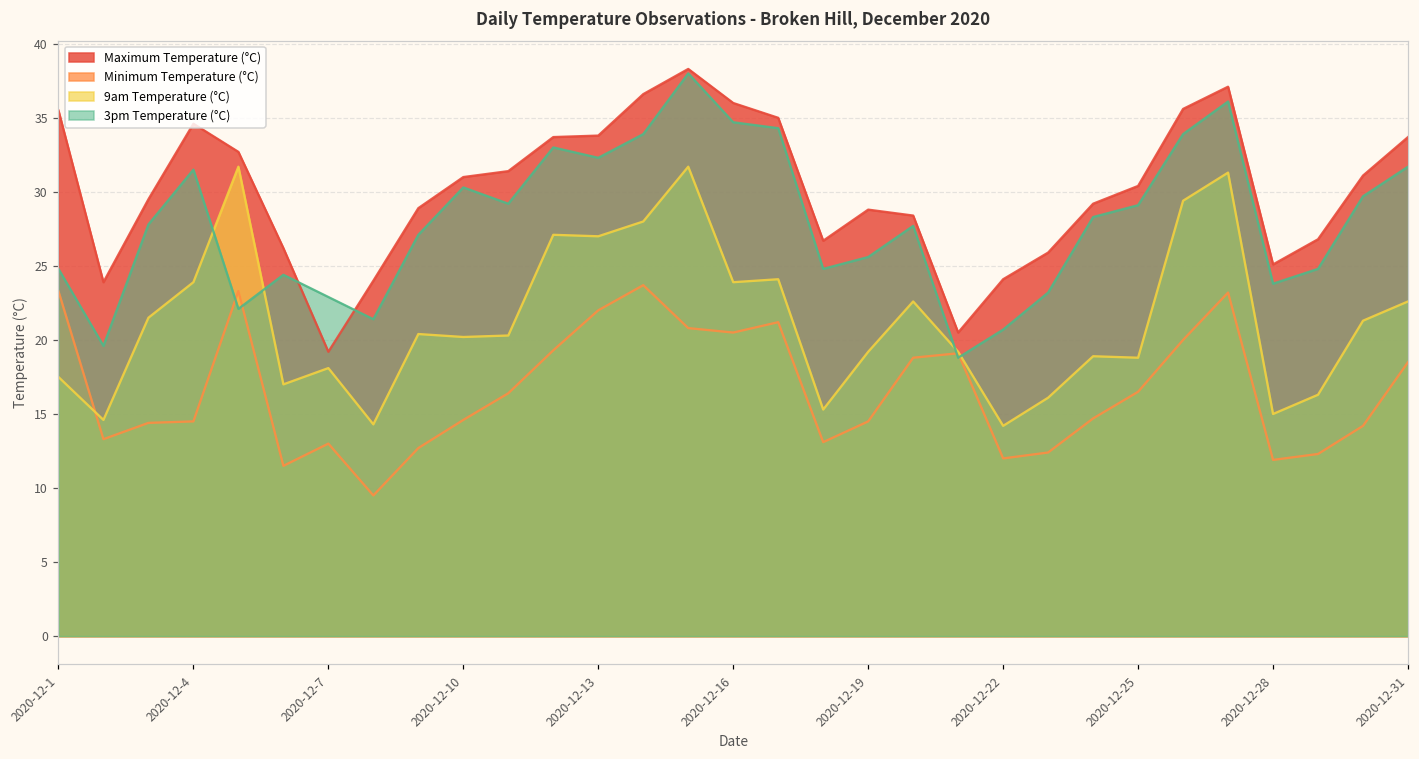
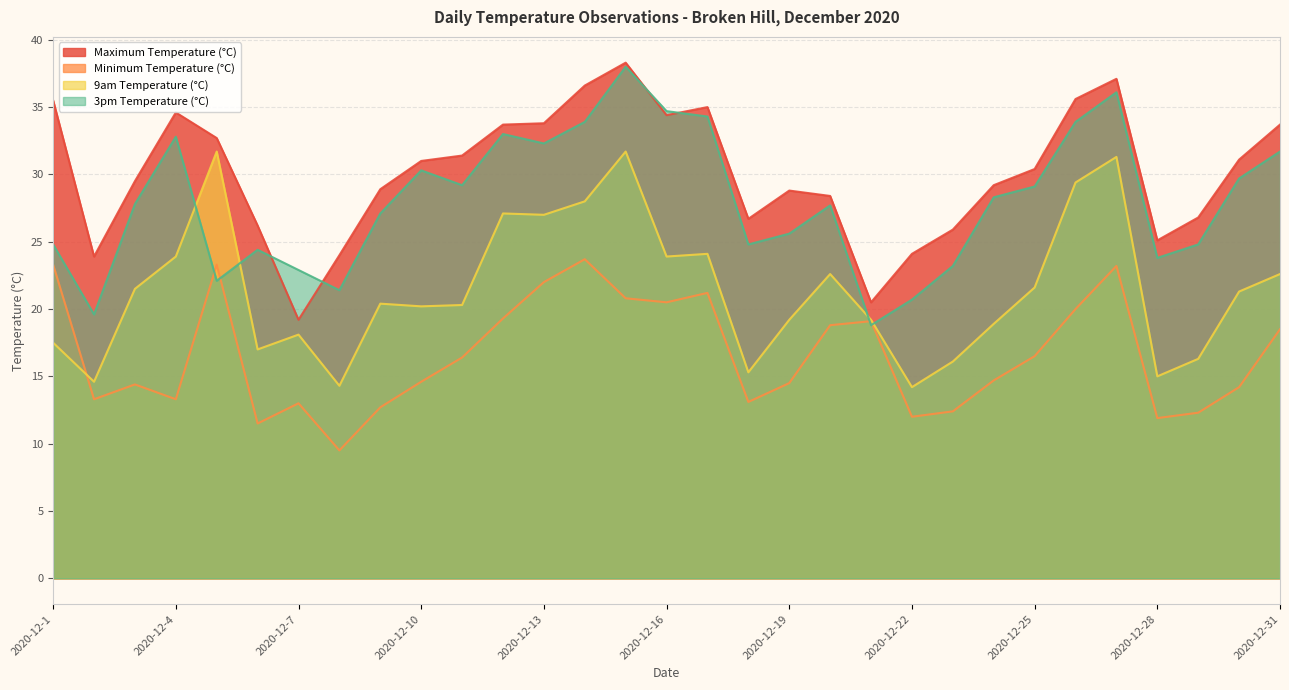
Minimum Temperature (°C), 2020-12-4: 14.5 -> 13.3
3pm Temperature (°C), 2020-12-4: 31.5 -> 32.8
Maximum Temperature (°C), 2020-12-16: 36.0 -> 34.4
9am Temperature (°C), 2020-12-25: 18.8 -> 21.6
